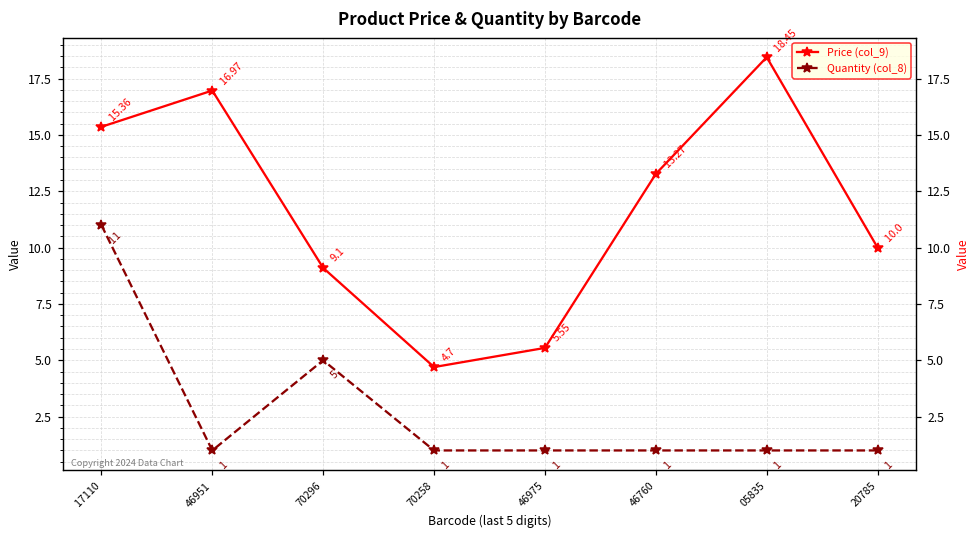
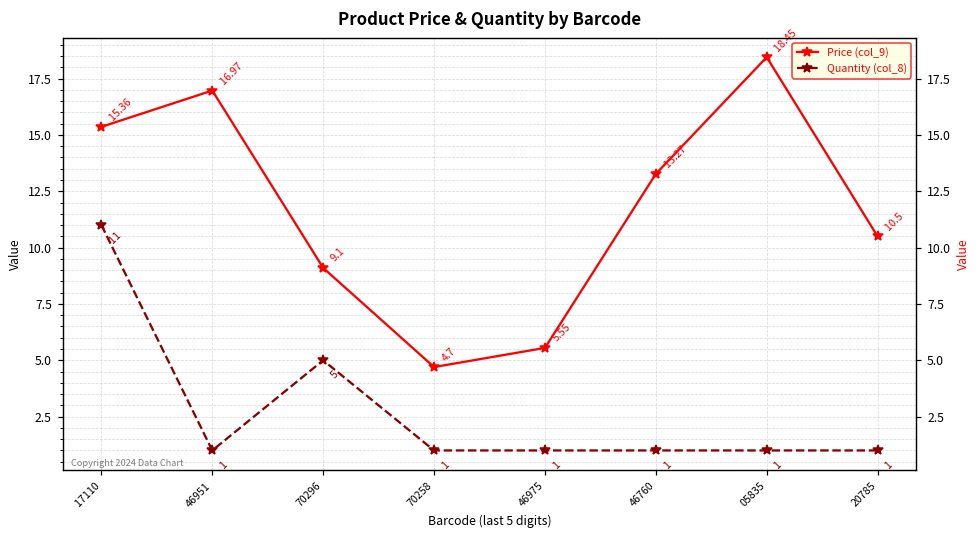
Price (col_9), 20785: 10.0 -> 10.5
